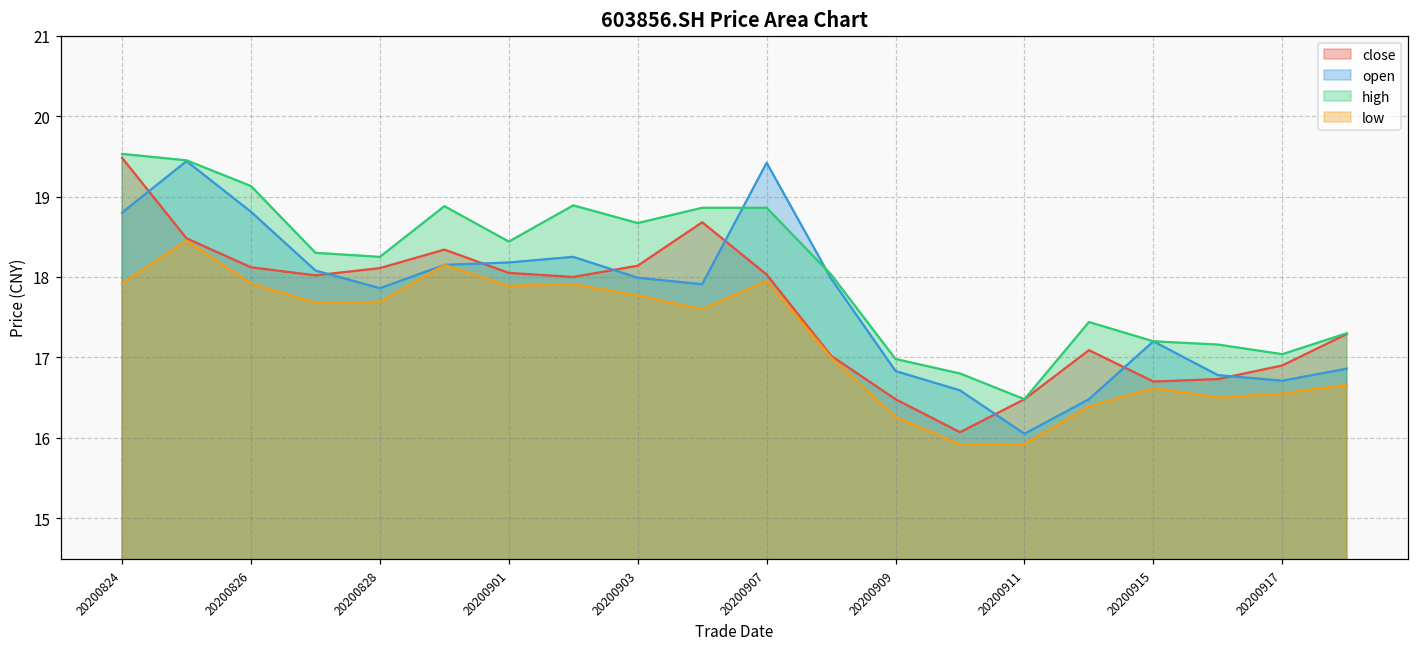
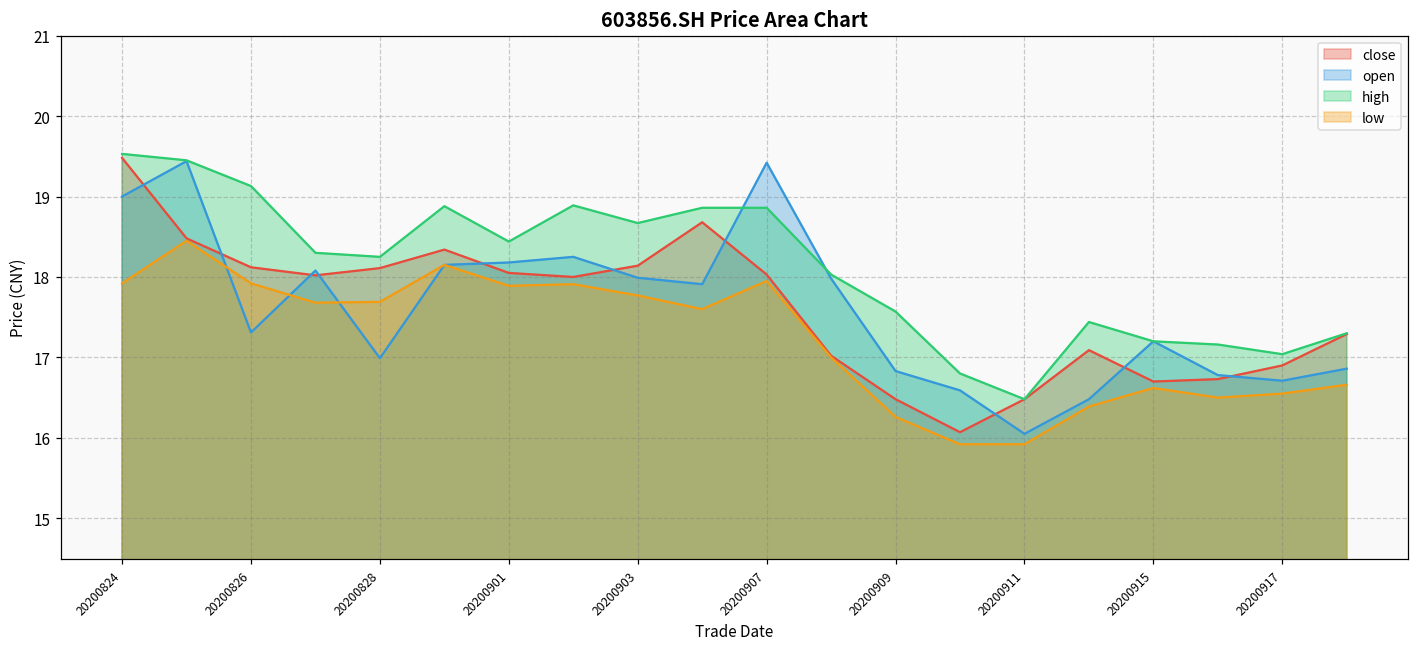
open, 20200824: 18.8 -> 19.0
open, 20200826: 18.8 -> 17.3
open, 20200828: 17.9 -> 17.0
high, 20200909: 17.0 -> 17.6
